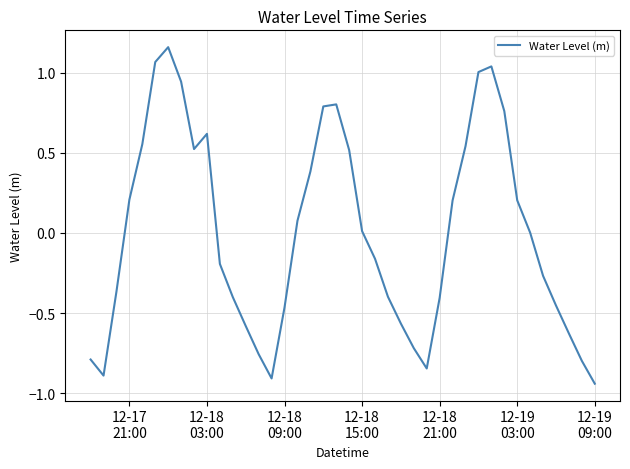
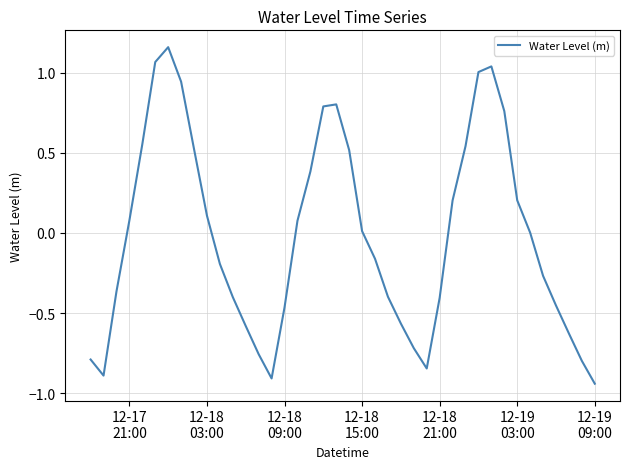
12-17 21:00: 0.21 -> 0.08
12-18 03:00: 0.62 -> 0.11
